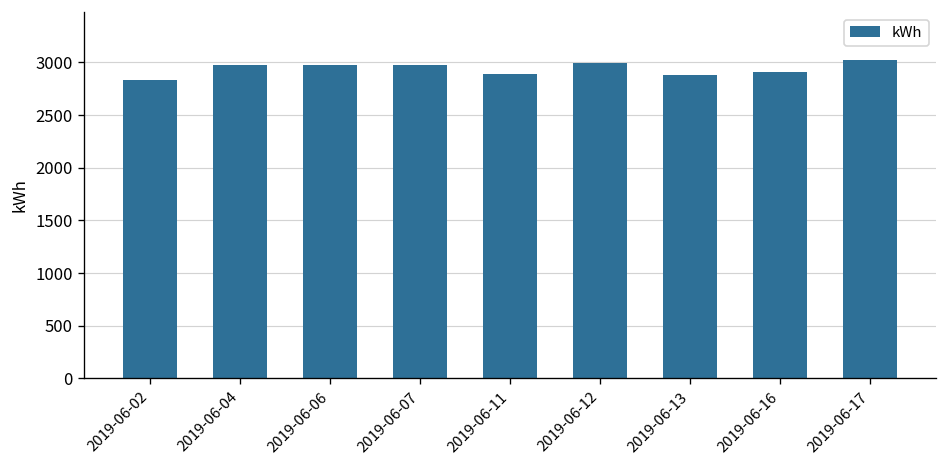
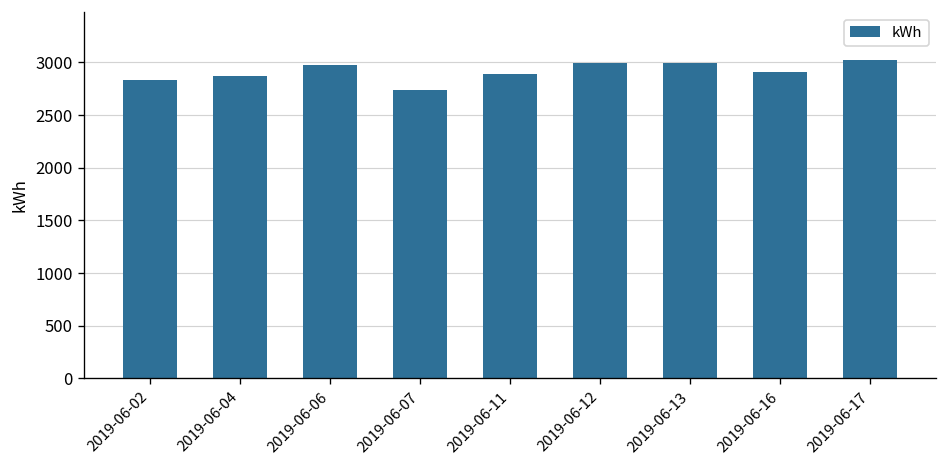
2019-06-04: 3000 -> 2900
2019-06-07: 3000 -> 2700
2019-06-13: 2900 -> 3000
